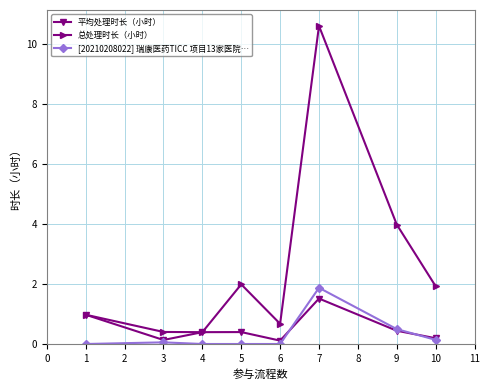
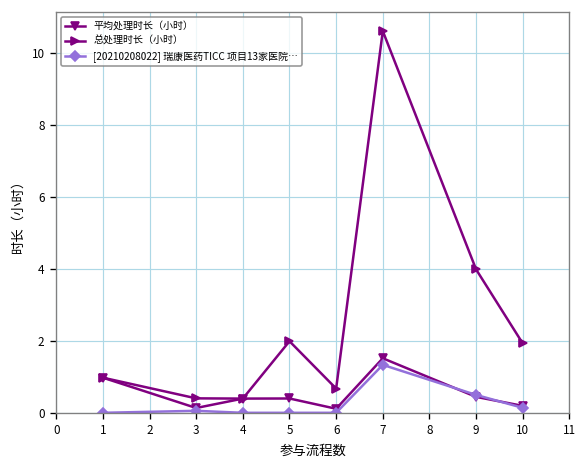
[20210208022] 瑞康医药TICC 项目13家医院…, 7: 1.9 -> 1.3
